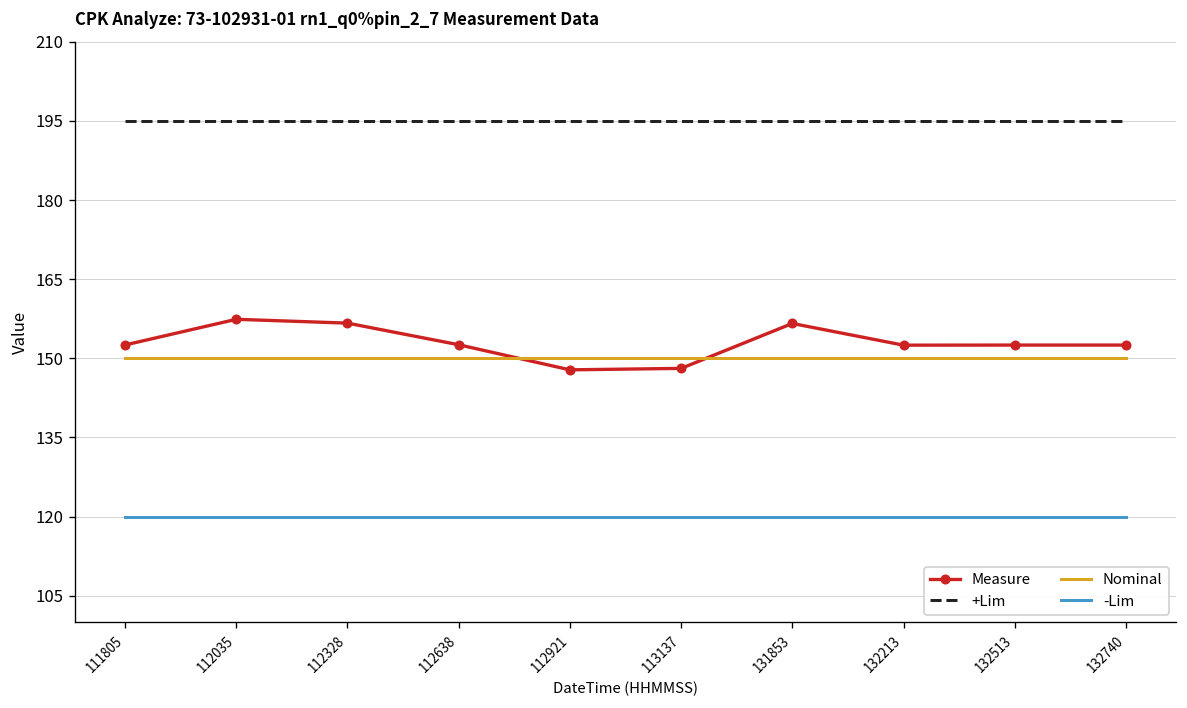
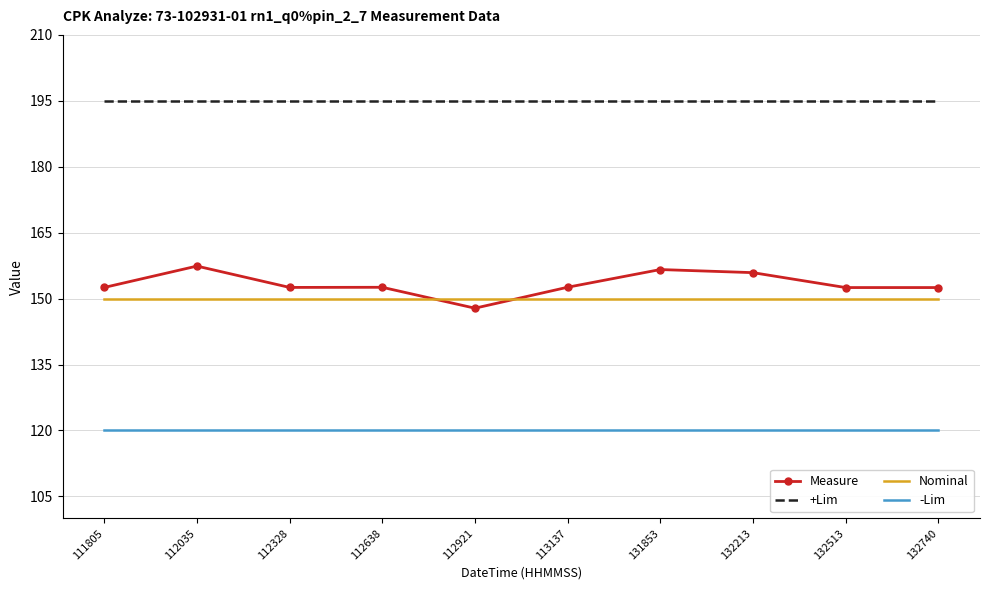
Measure, 112328: 157 -> 153
Measure, 113137: 148 -> 153
Measure, 132213: 152 -> 156
